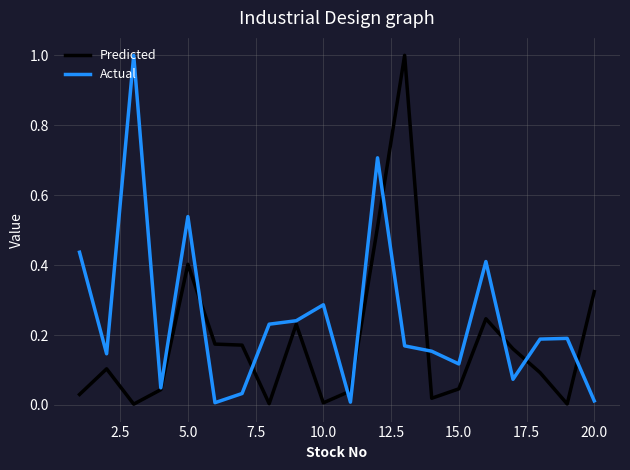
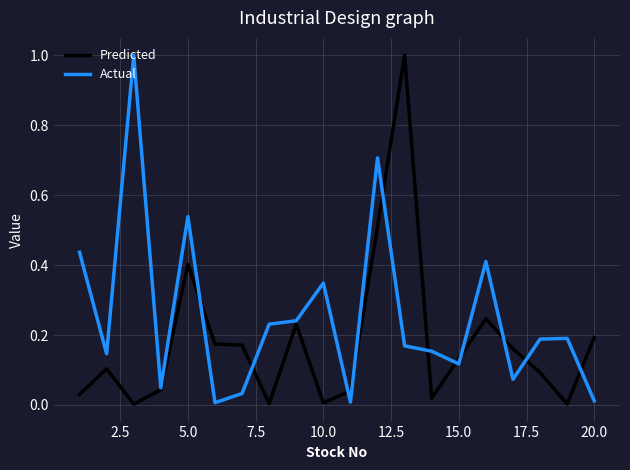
Actual, 10.0: 0.29 -> 0.35
Predicted, 15.0: 0.05 -> 0.13
Predicted, 20.0: 0.32 -> 0.19
